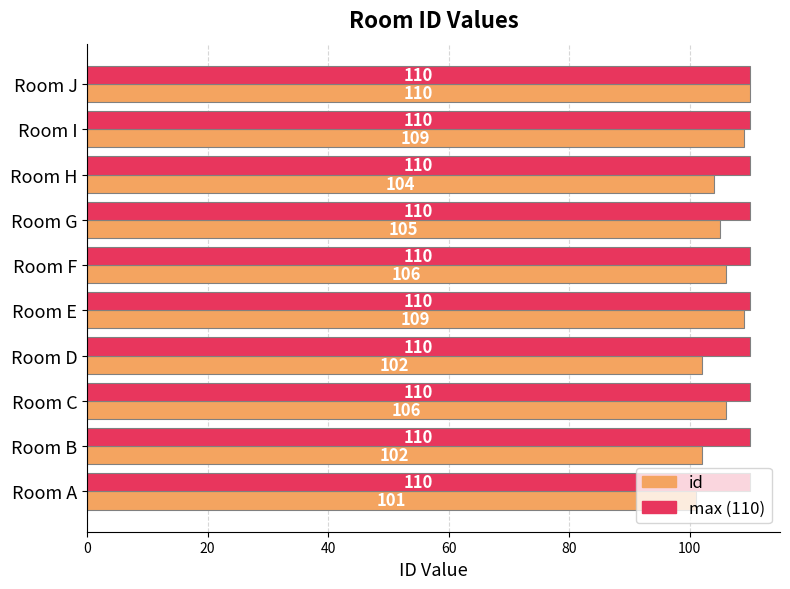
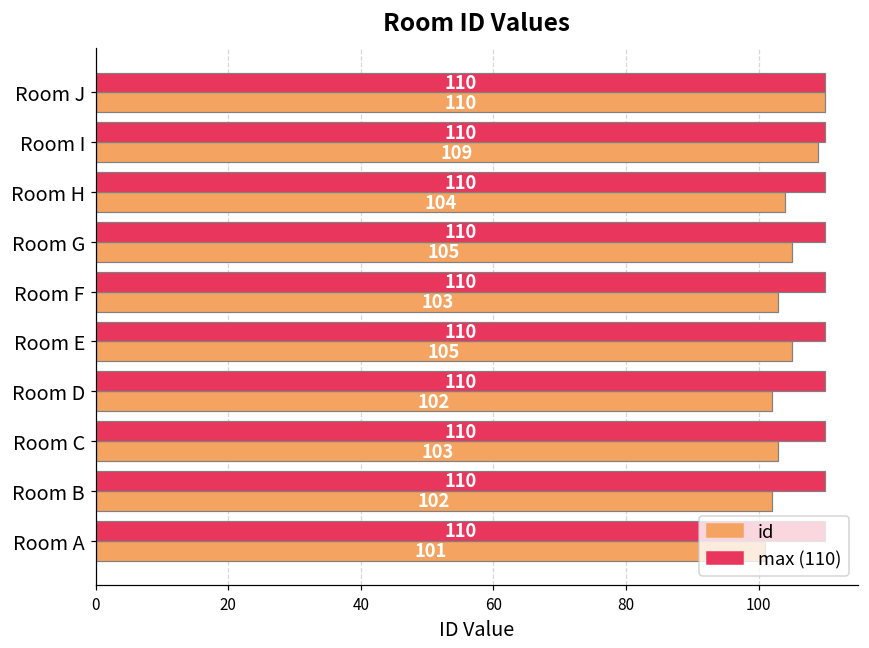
id, Room F: 106 -> 103
id, Room E: 109 -> 105
id, Room C: 106 -> 103
